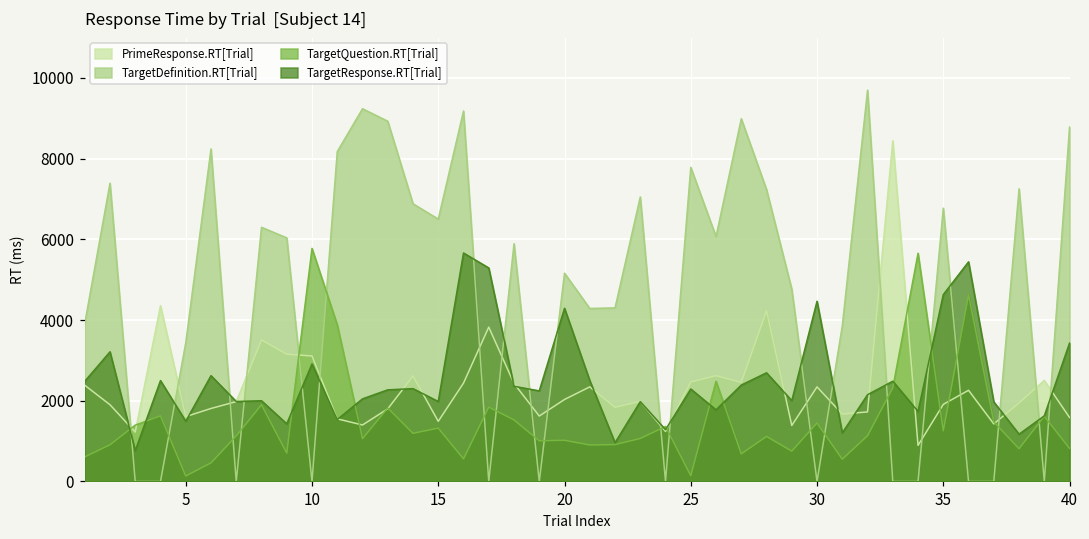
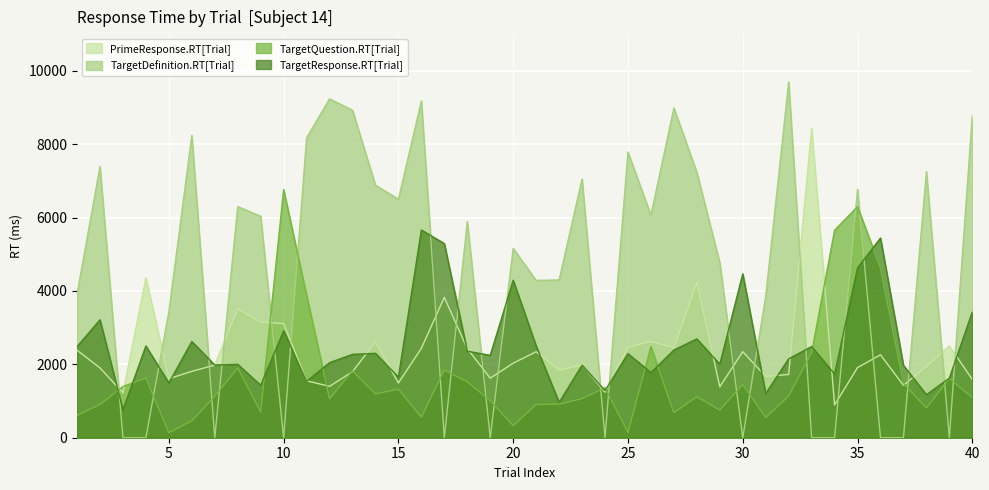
TargetQuestion.RT[Trial], 10: 5800 -> 6800
TargetResponse.RT[Trial], 15: 2000 -> 1700
TargetQuestion.RT[Trial], 20: 1000 -> 300
TargetQuestion.RT[Trial], 35: 1300 -> 6300
TargetQuestion.RT[Trial], 40: 800 -> 1100
